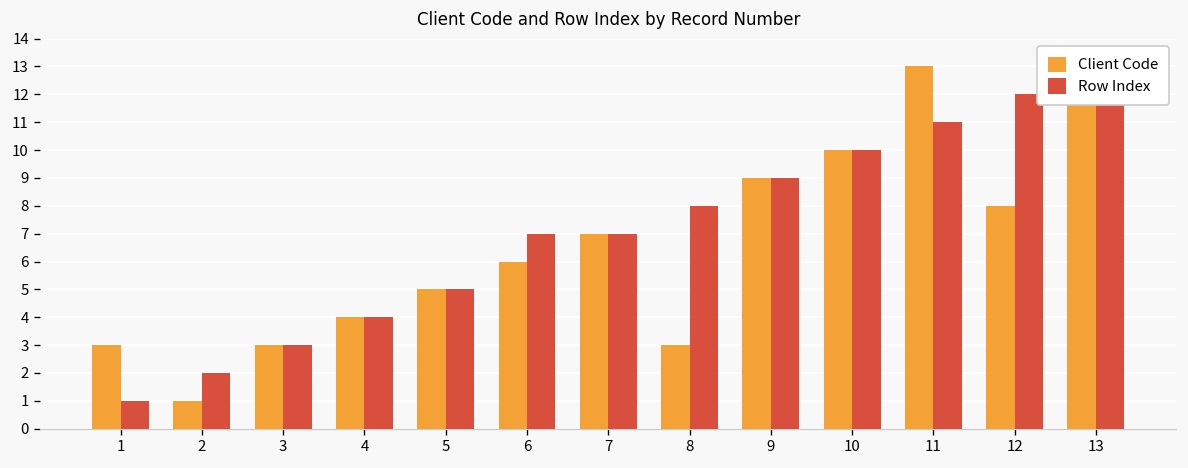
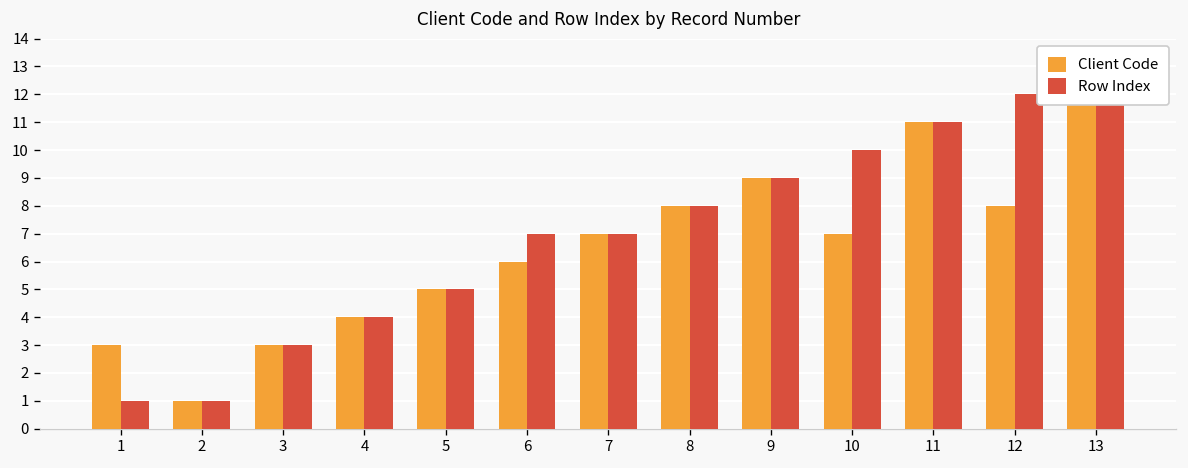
Row Index, 2: 2 -> 1
Client Code, 8: 3 -> 8
Client Code, 10: 10 -> 7
Client Code, 11: 13 -> 11
